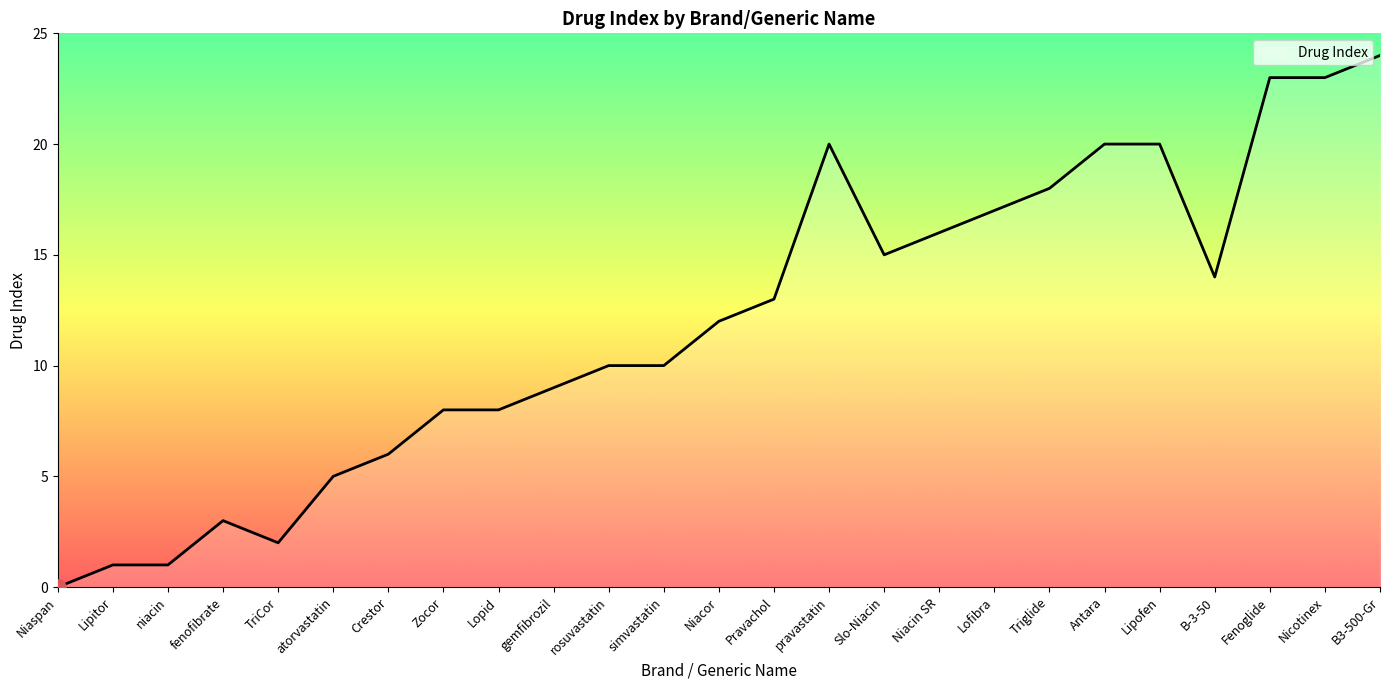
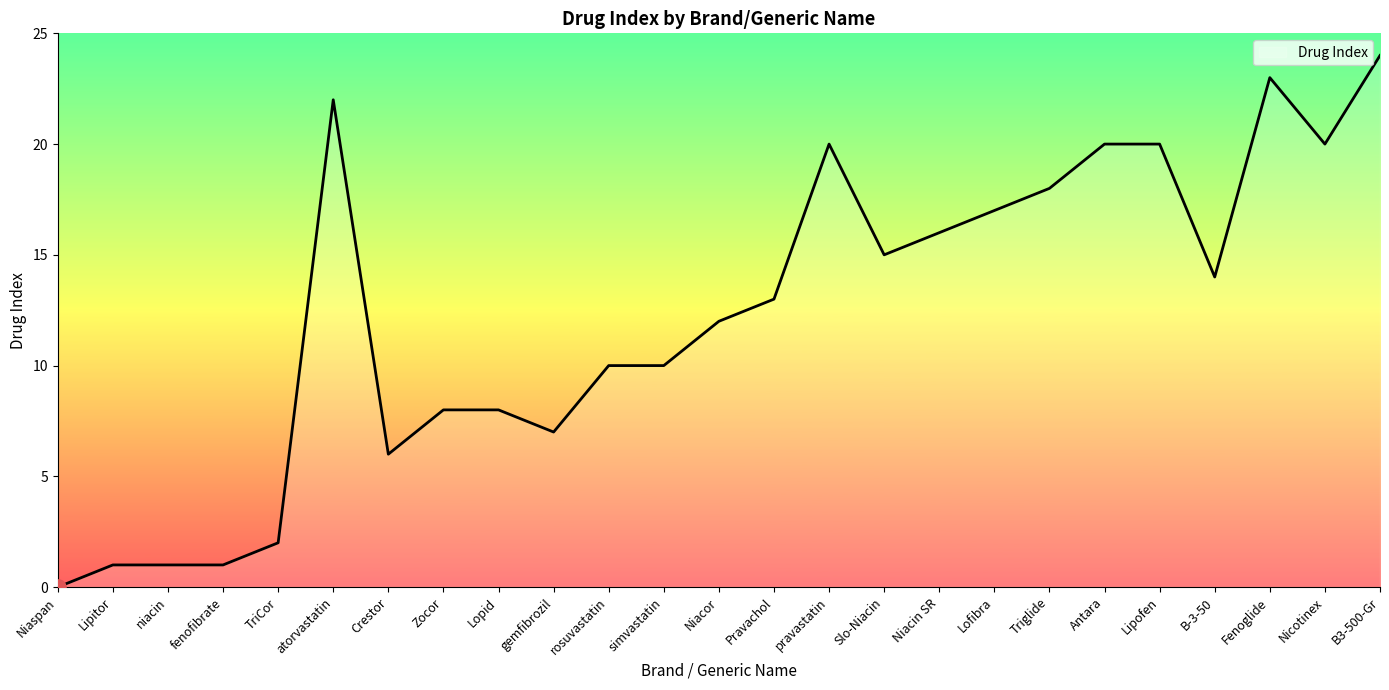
Drug Index, fenofibrate: 3 -> 1
Drug Index, atorvastatin: 5 -> 22
Drug Index, gemfibrozil: 9 -> 7
Drug Index, Nicotinex: 23 -> 20
